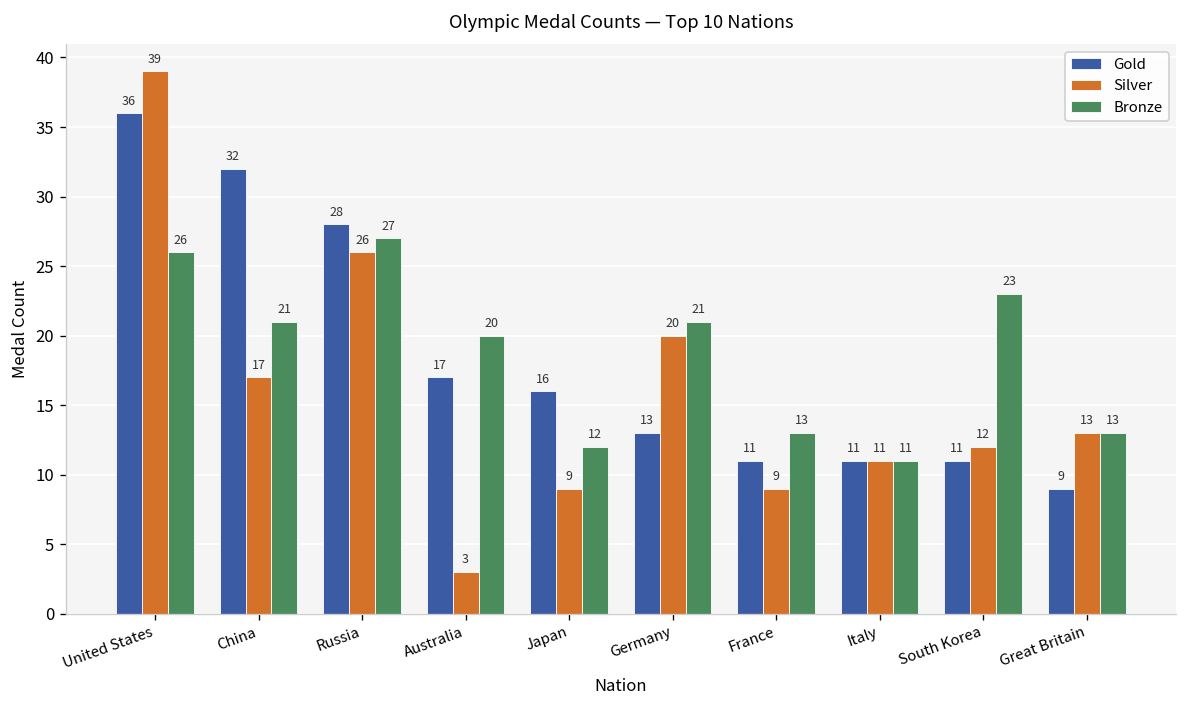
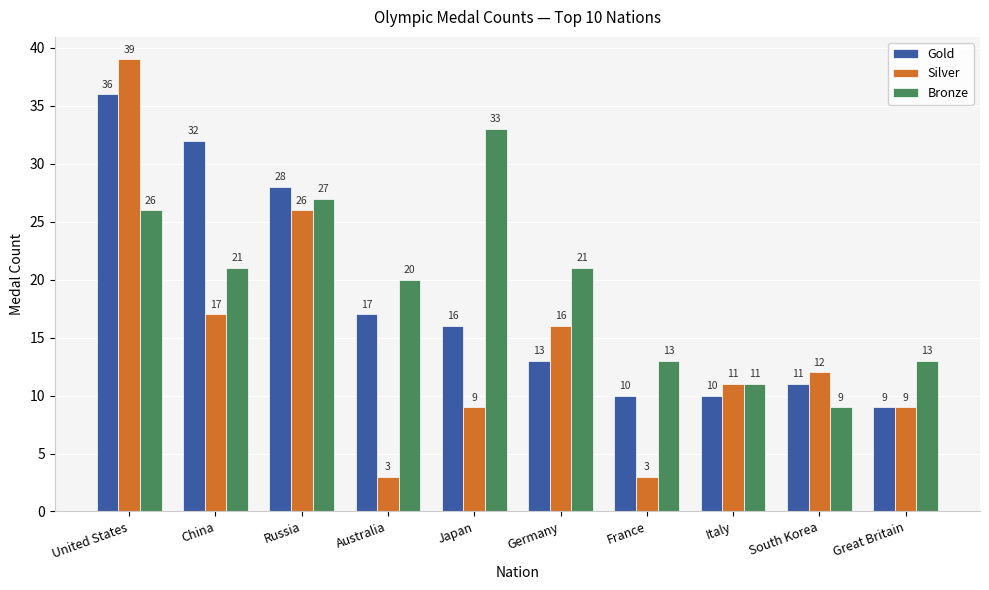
Bronze, Japan: 12 -> 33
Silver, Germany: 20 -> 16
Gold, France: 11 -> 10
Silver, France: 9 -> 3
Gold, Italy: 11 -> 10
Bronze, South Korea: 23 -> 9
Silver, Great Britain: 13 -> 9
